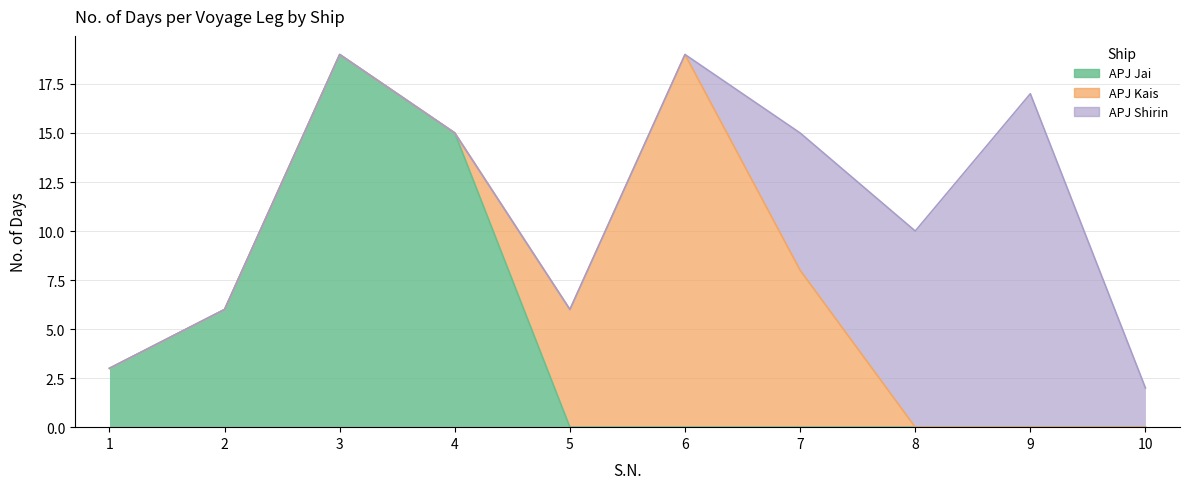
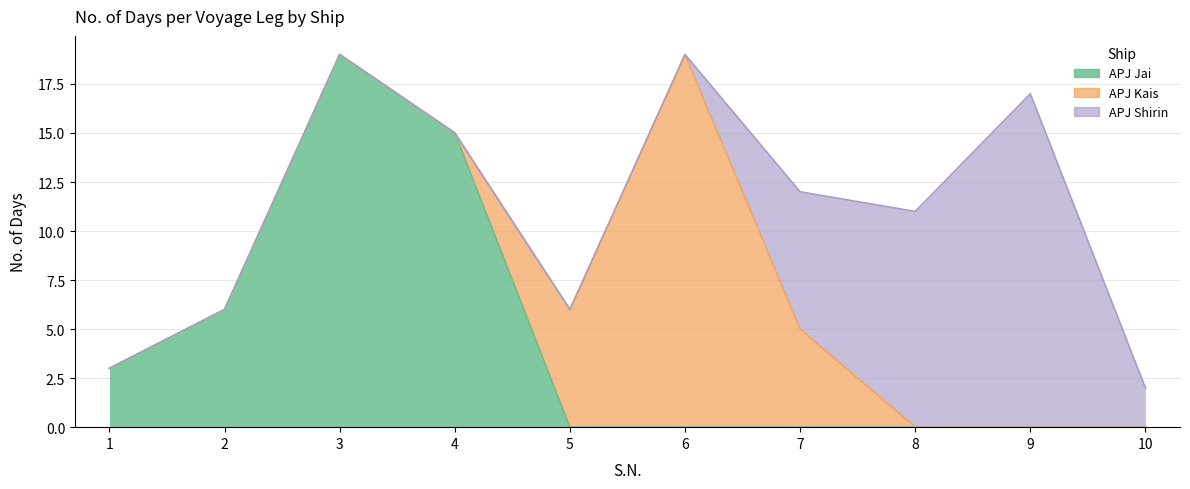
APJ Kais, 7: 8 -> 5
APJ Shirin, 8: 10 -> 11
